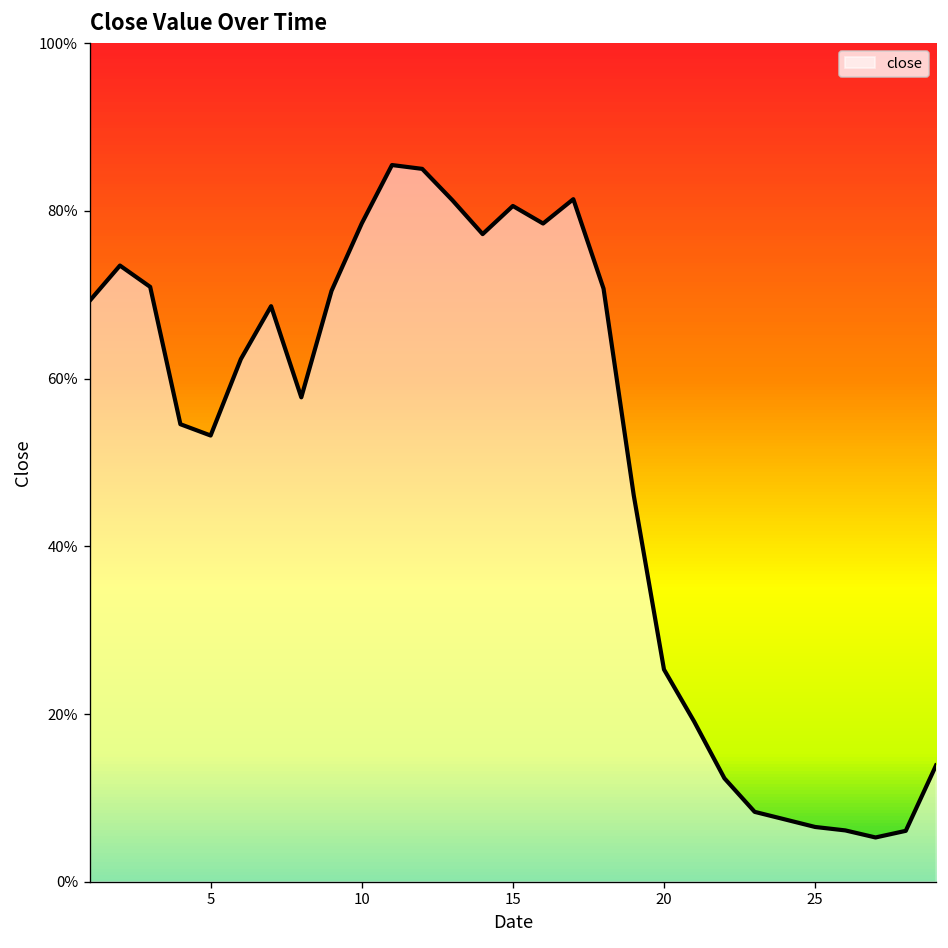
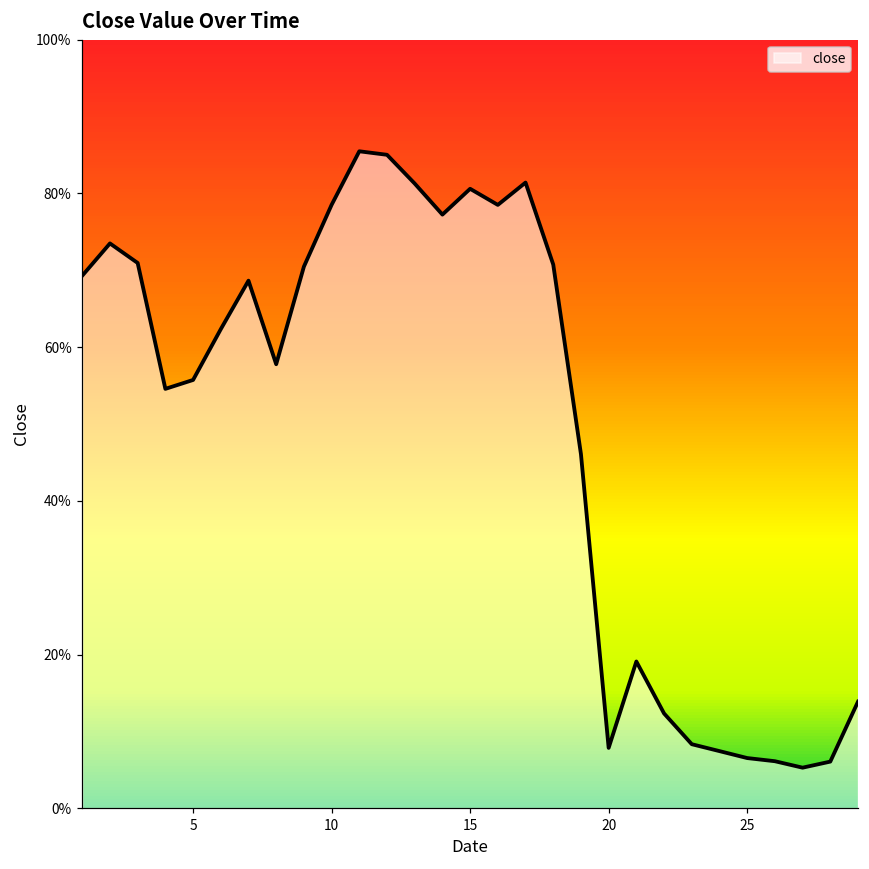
5: 53% -> 56%
20: 25% -> 8%
